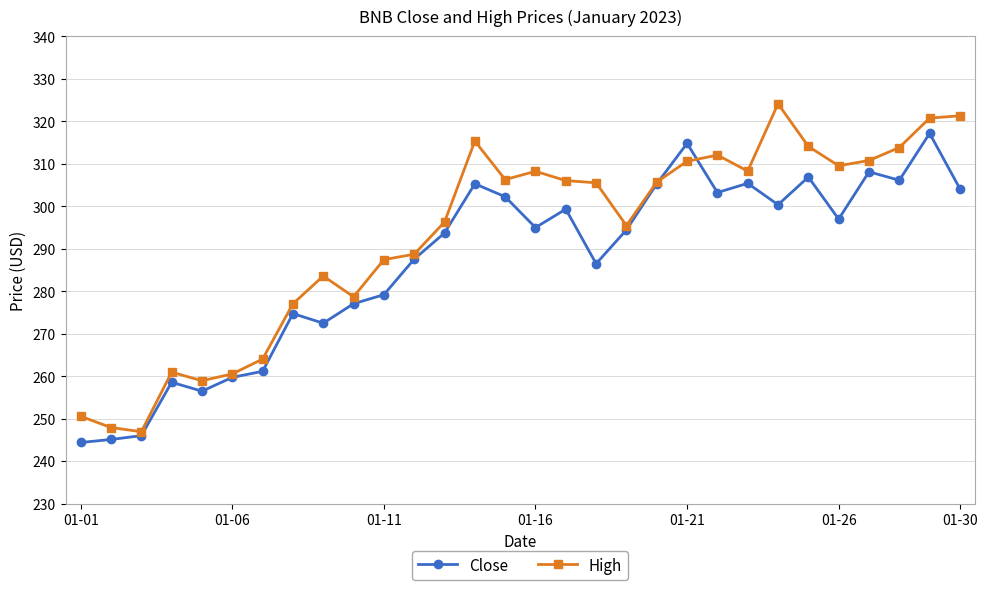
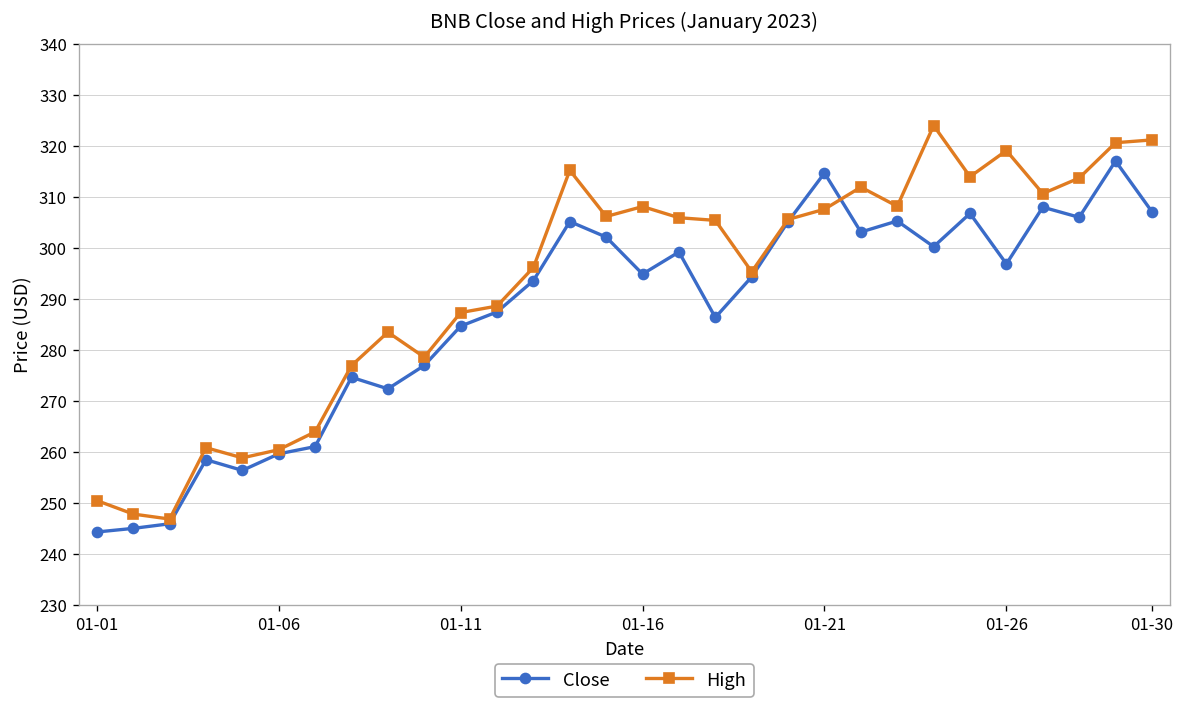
Close, 01-11: 279 -> 285
High, 01-21: 311 -> 308
High, 01-26: 309 -> 319
Close, 01-30: 304 -> 307
